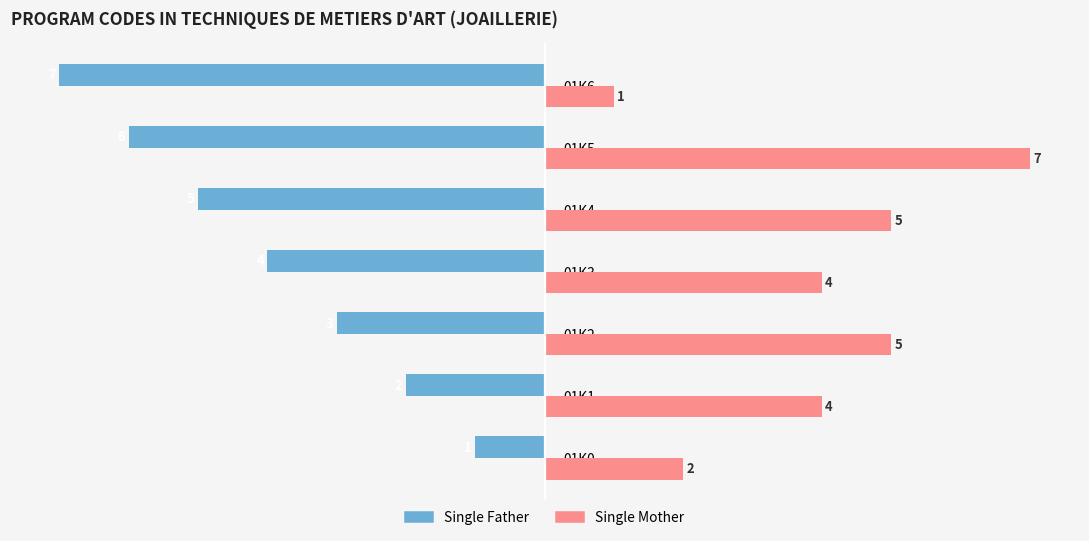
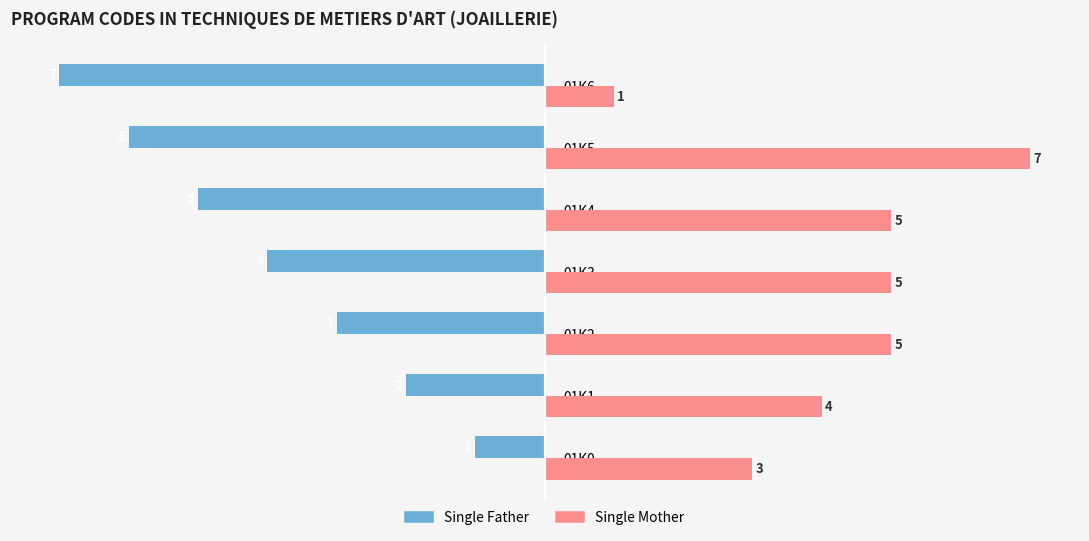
Single Mother, 01K3: 4 -> 5
Single Mother, 01K0: 2 -> 3
